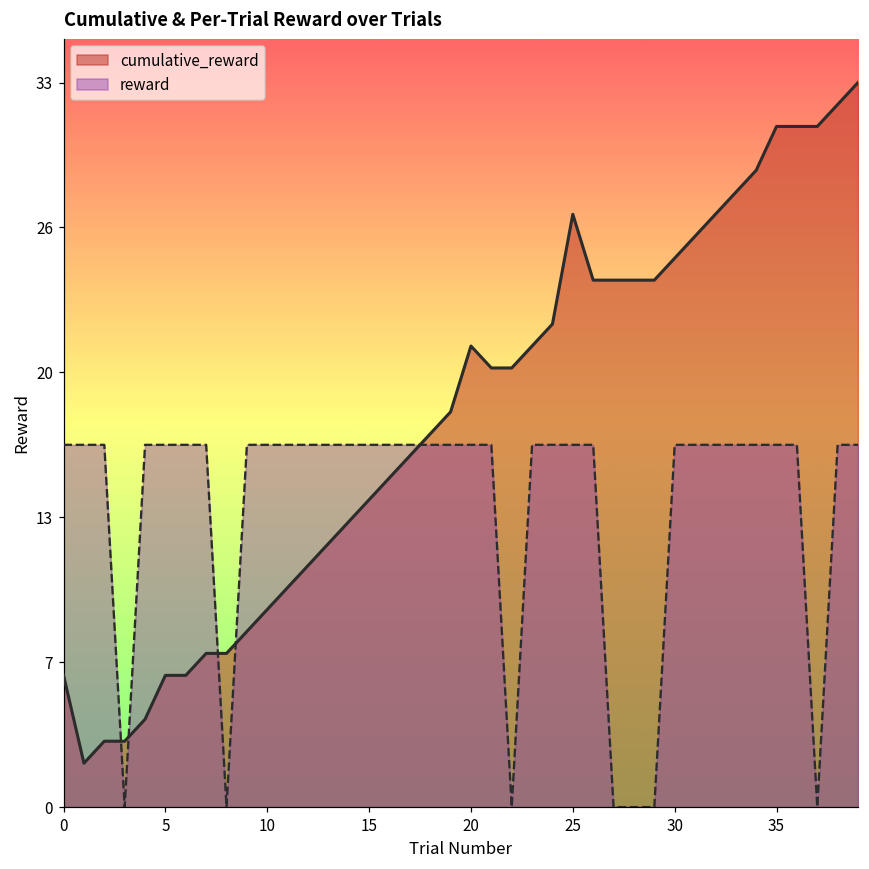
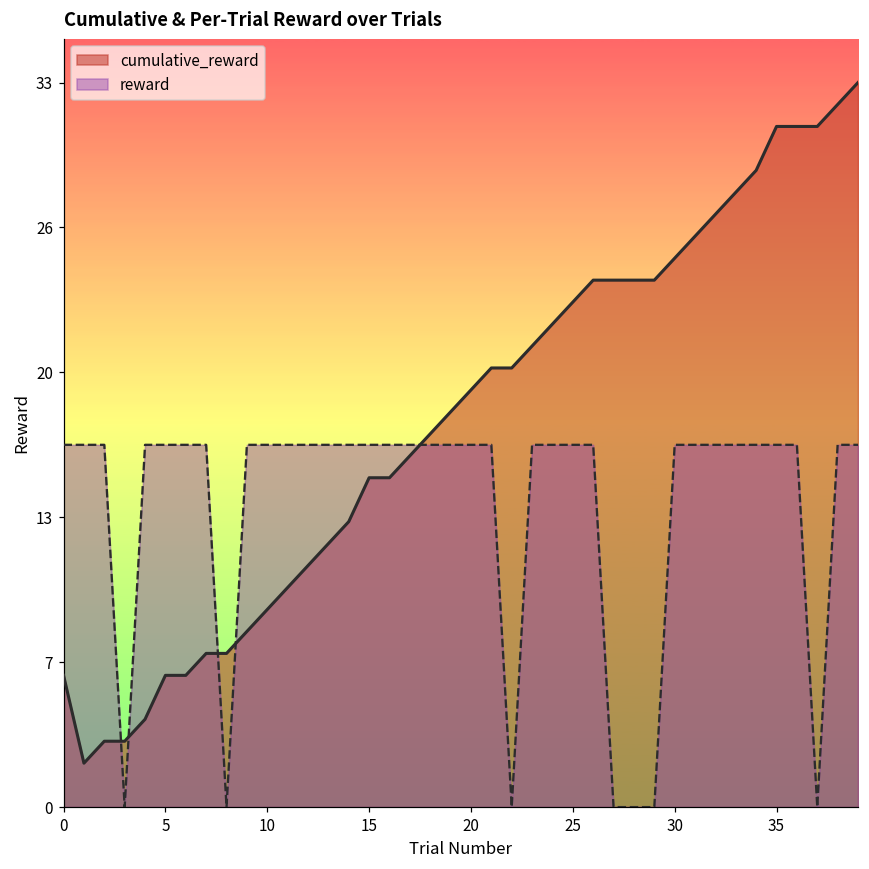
cumulative_reward, 15: 14 -> 15
cumulative_reward, 20: 21 -> 19
cumulative_reward, 25: 27 -> 23
